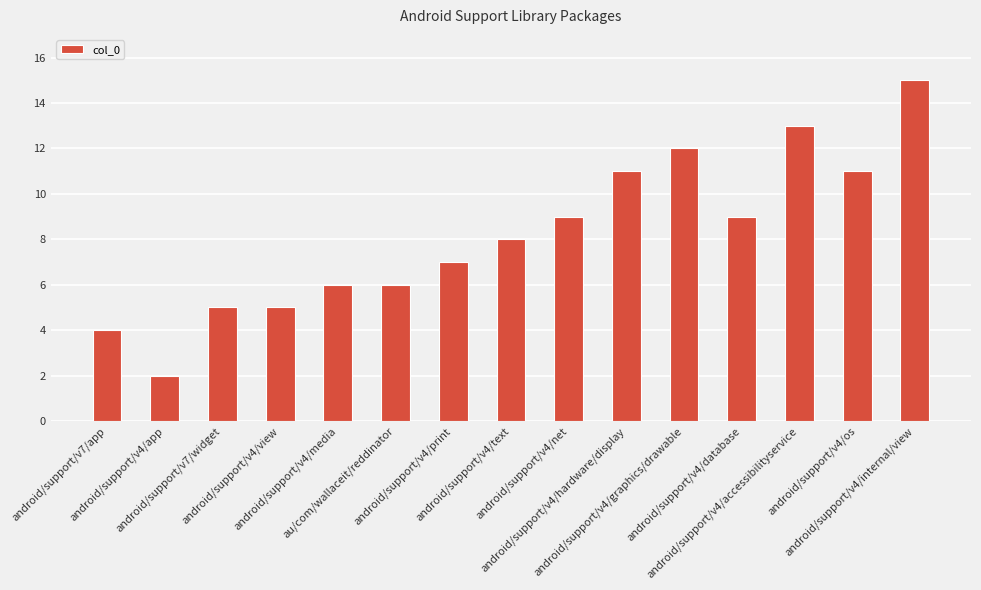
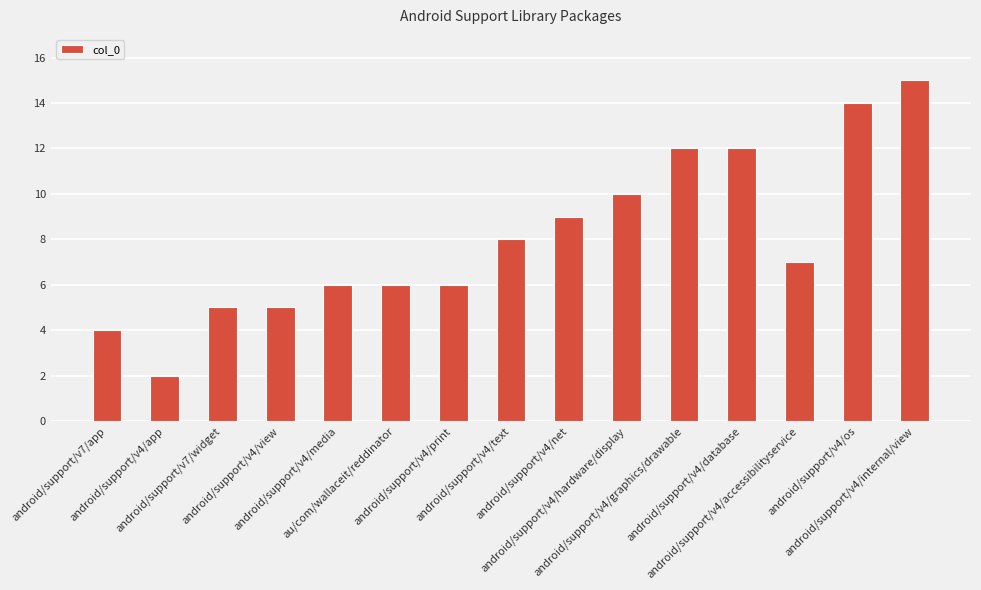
android/support/v4/print: 7 -> 6
android/support/v4/hardware/display: 11 -> 10
android/support/v4/database: 9 -> 12
android/support/v4/accessibilityservice: 13 -> 7
android/support/v4/os: 11 -> 14
